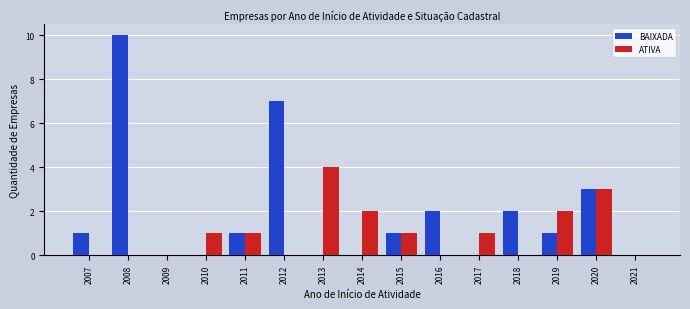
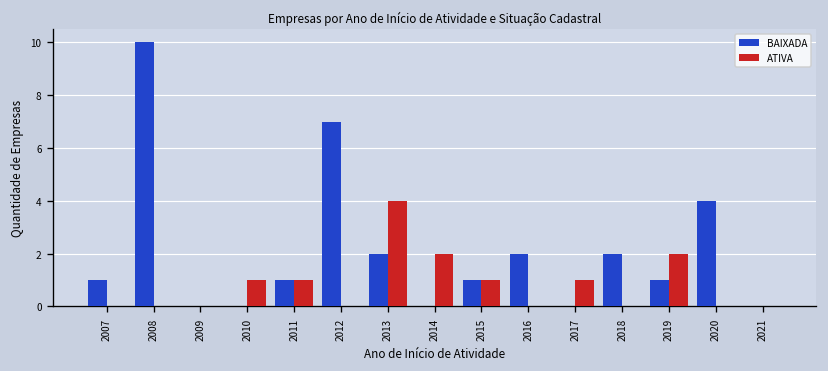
BAIXADA, 2013: 0 -> 2
BAIXADA, 2020: 3 -> 4
ATIVA, 2020: 3 -> 0
